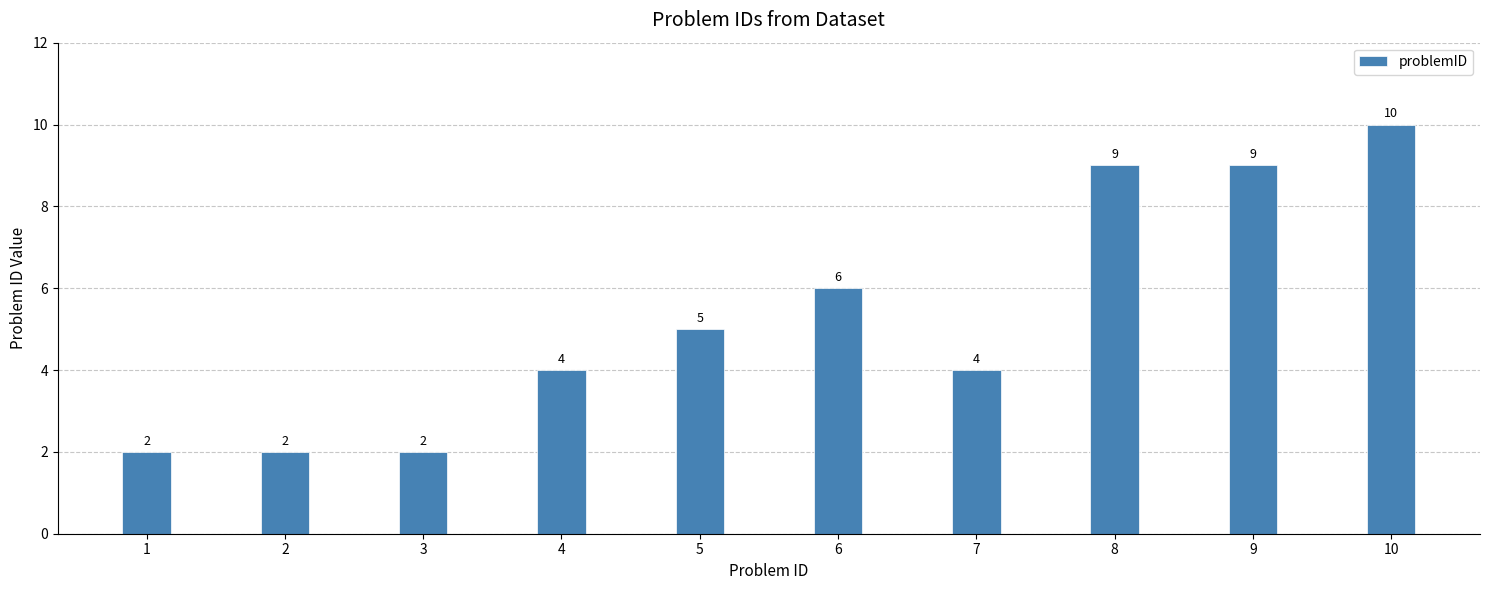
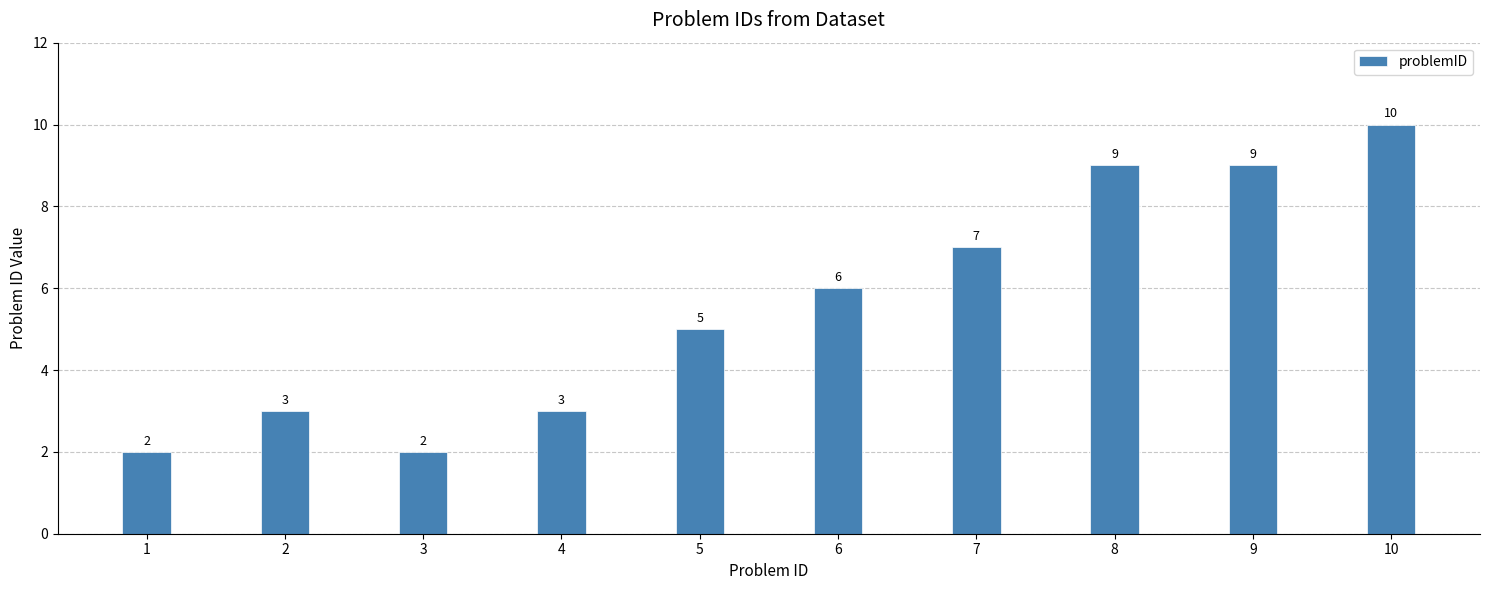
2: 2 -> 3
4: 4 -> 3
7: 4 -> 7
